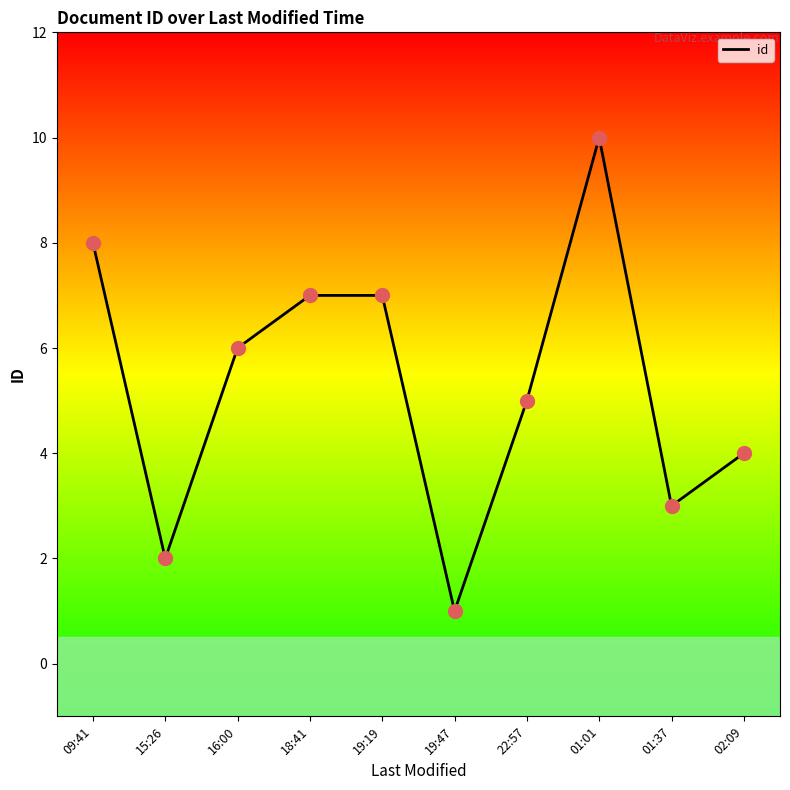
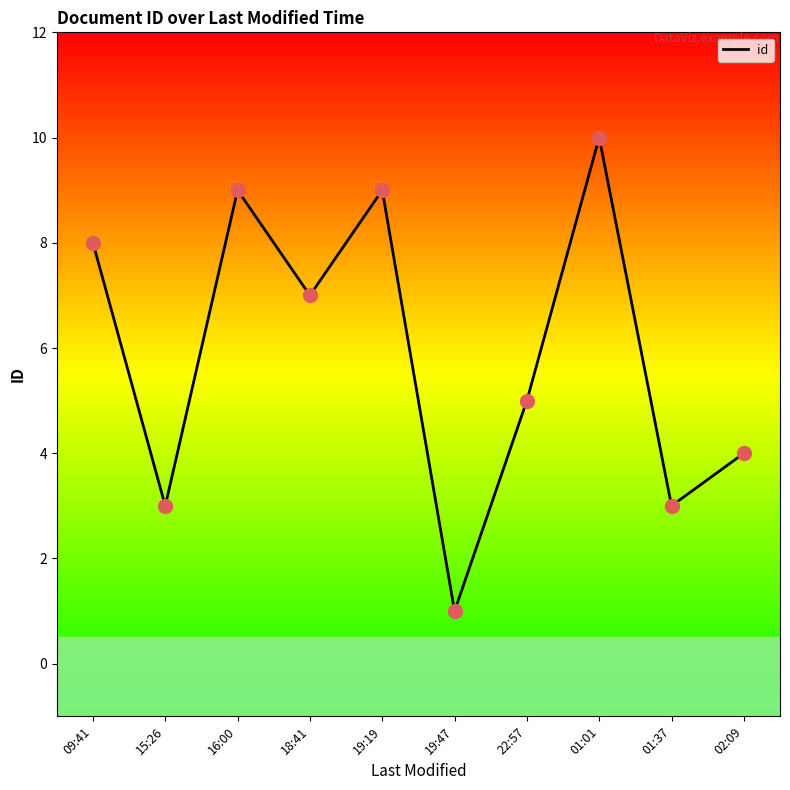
15:26: 2 -> 3
16:00: 6 -> 9
19:19: 7 -> 9
